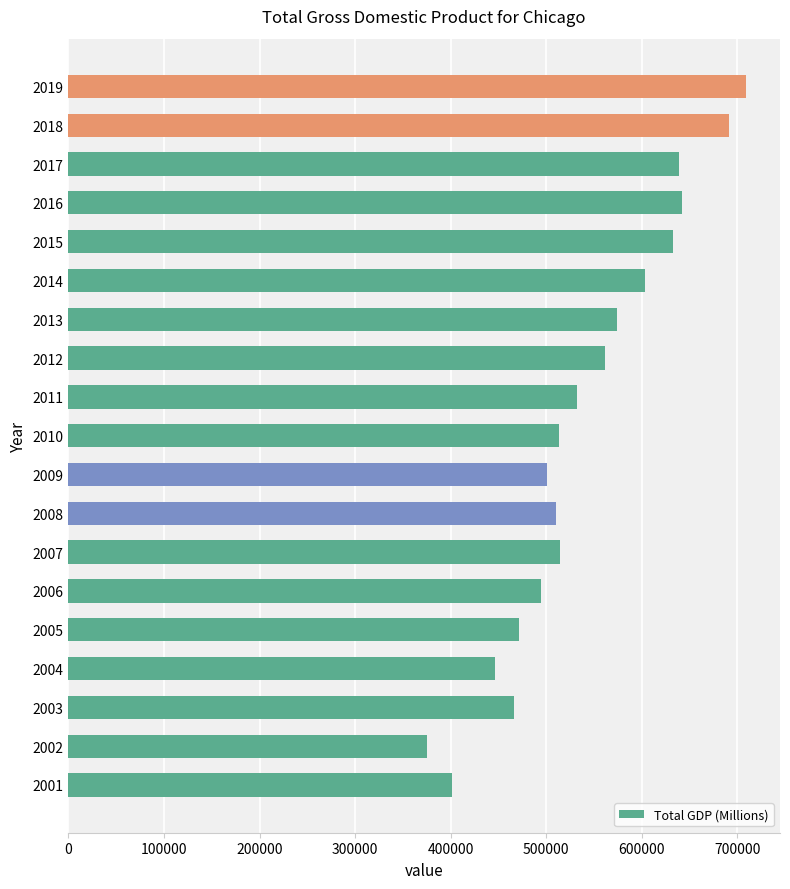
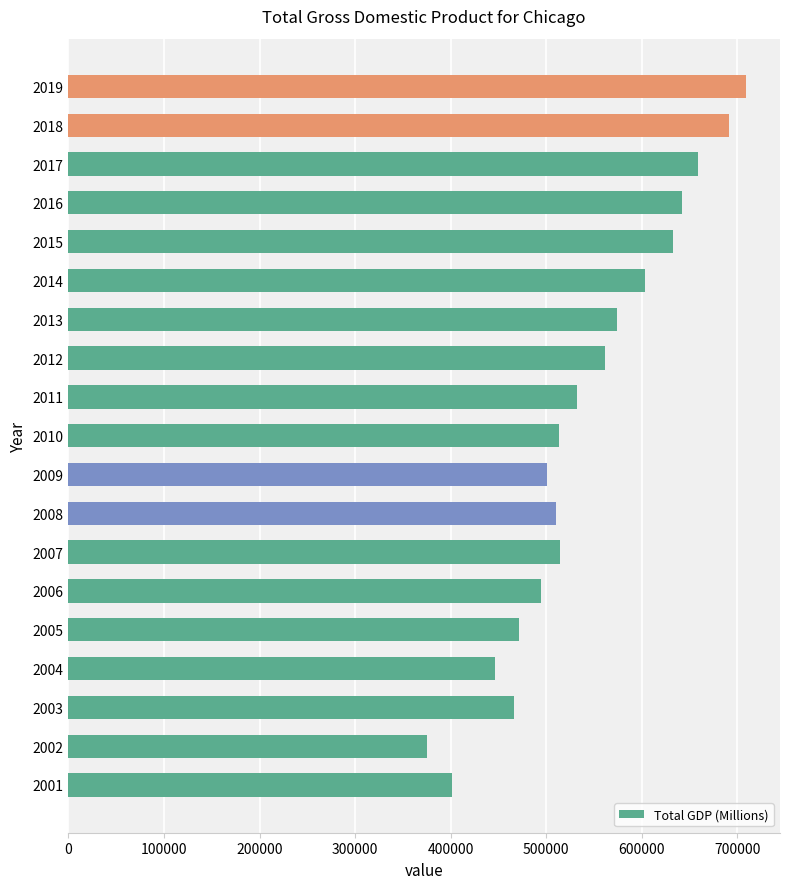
2017: 640000 -> 660000
